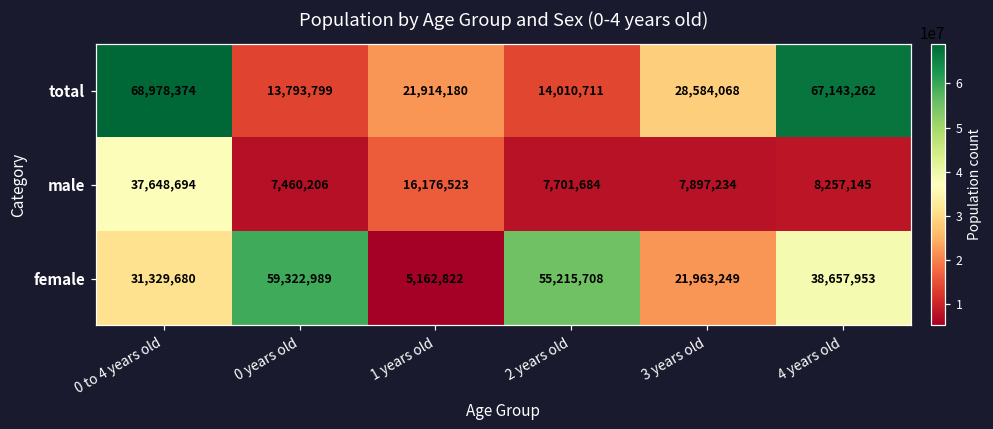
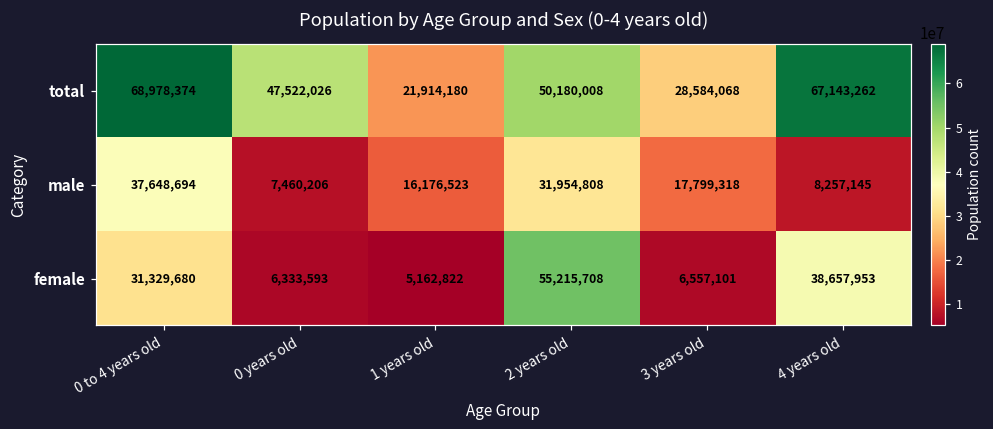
total, 0 years old: 13,793,799 -> 47,522,026
total, 2 years old: 14,010,711 -> 50,180,008
male, 2 years old: 7,701,684 -> 31,954,808
male, 3 years old: 7,897,234 -> 17,799,318
female, 0 years old: 59,322,989 -> 6,333,593
female, 3 years old: 21,963,249 -> 6,557,101
